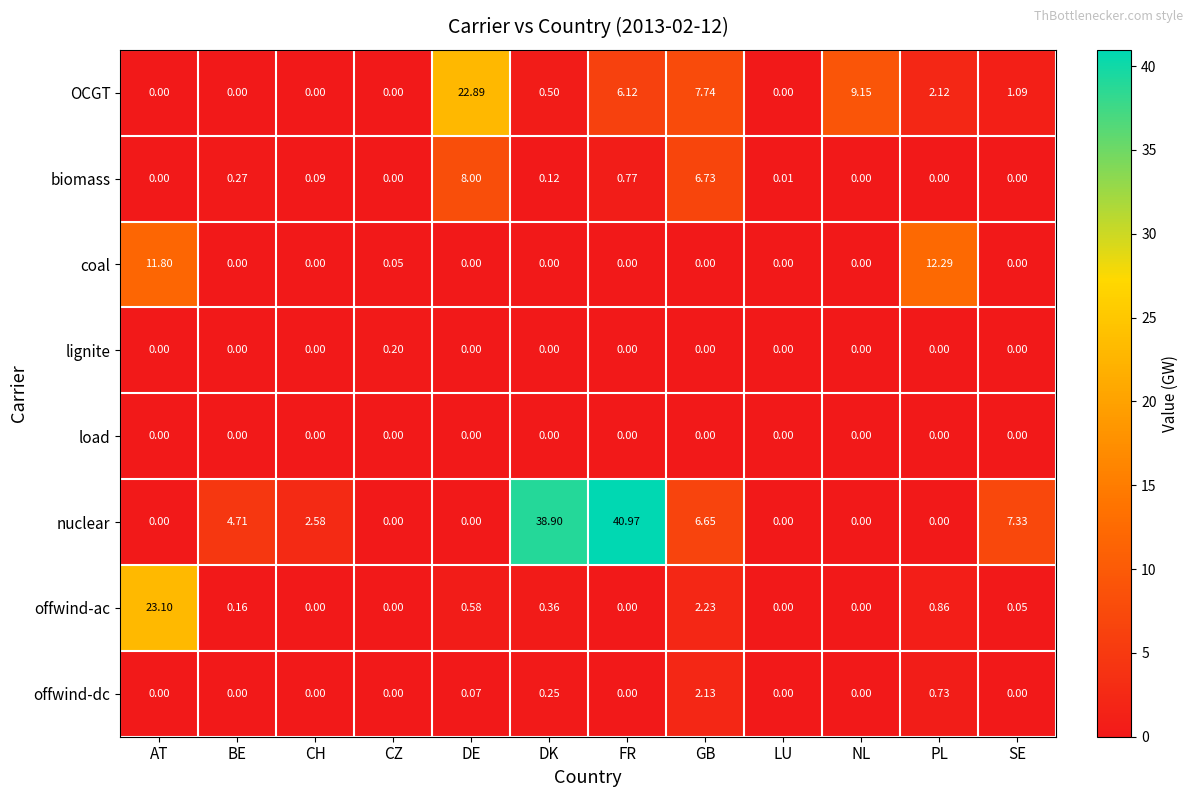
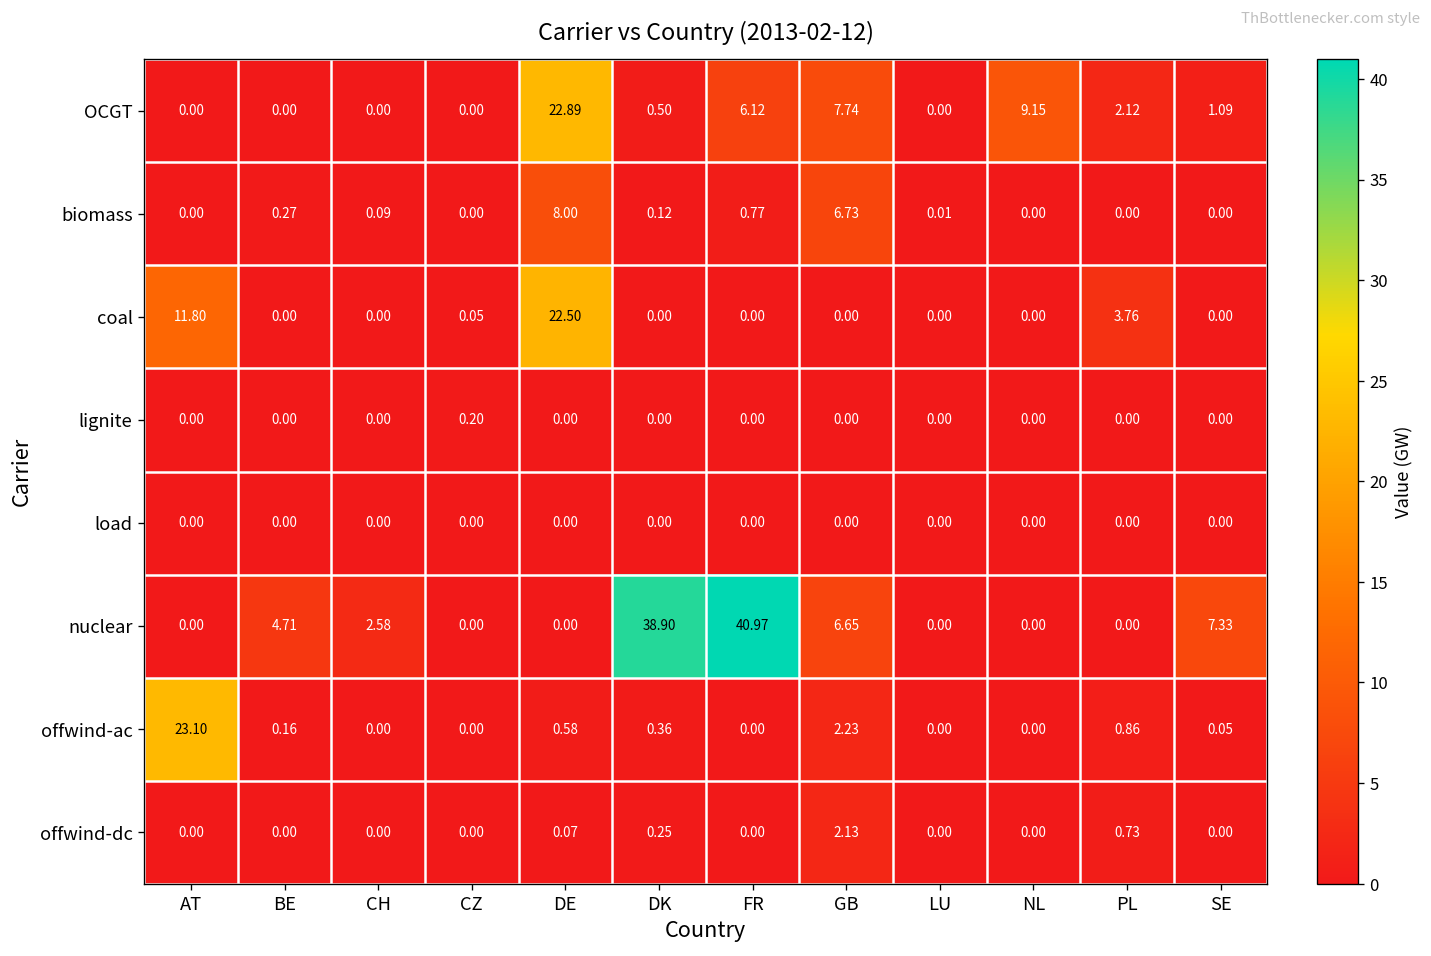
coal, DE: 0.00 -> 22.50
coal, PL: 12.29 -> 3.76
